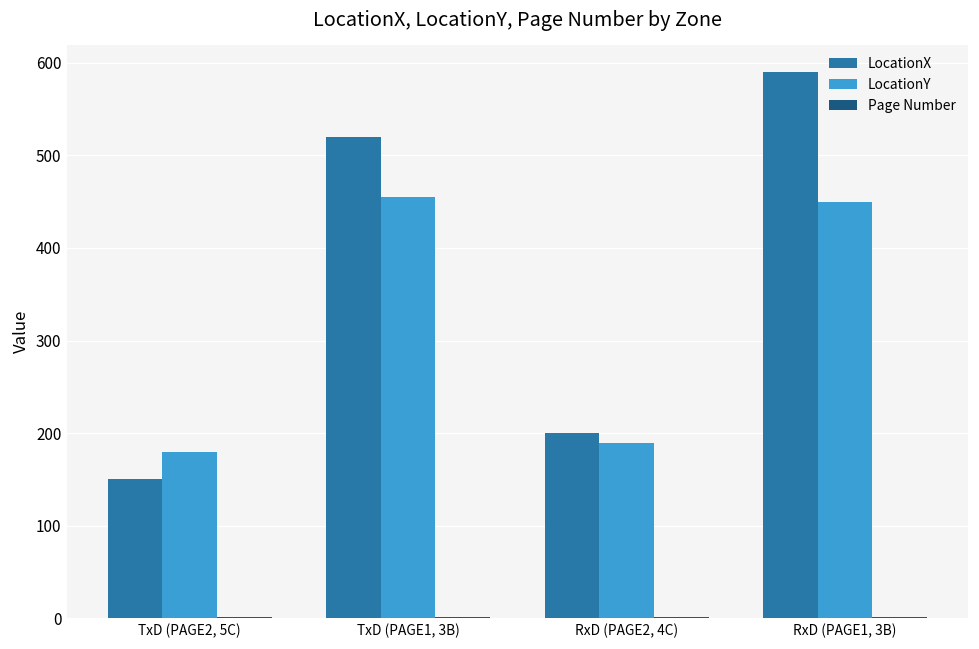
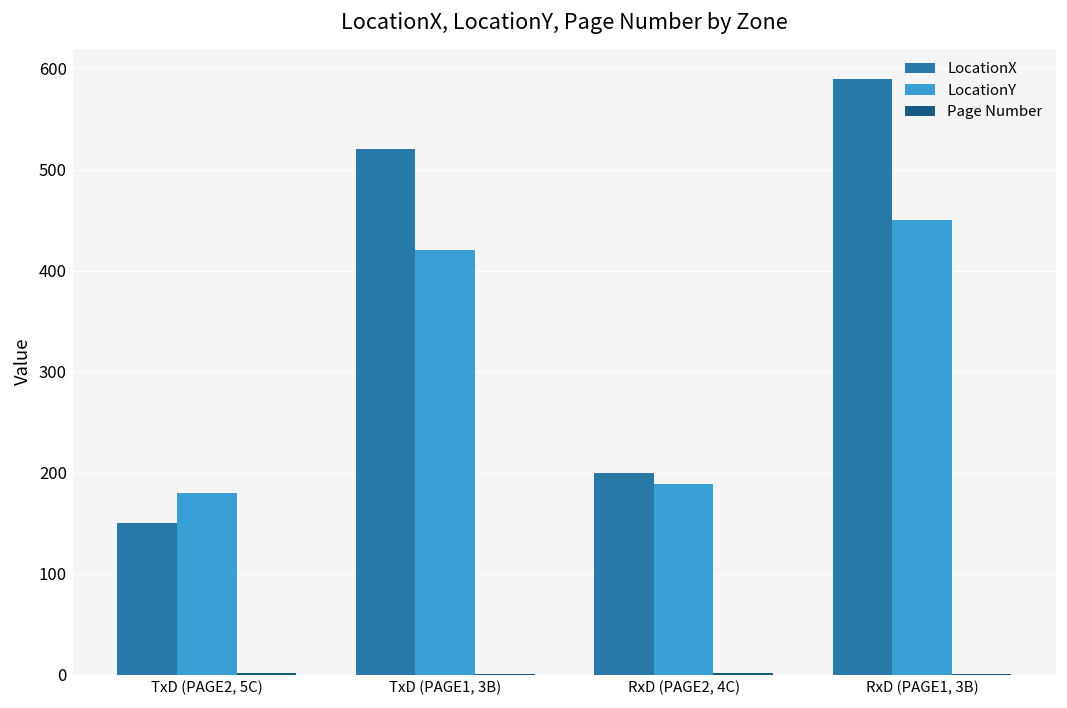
LocationY, TxD (PAGE1, 3B): 460 -> 420
